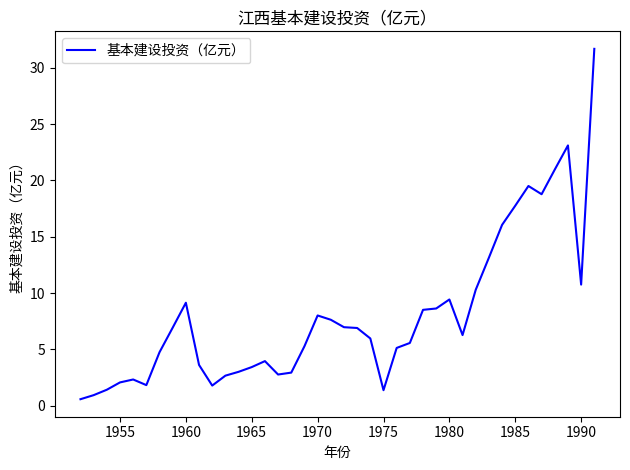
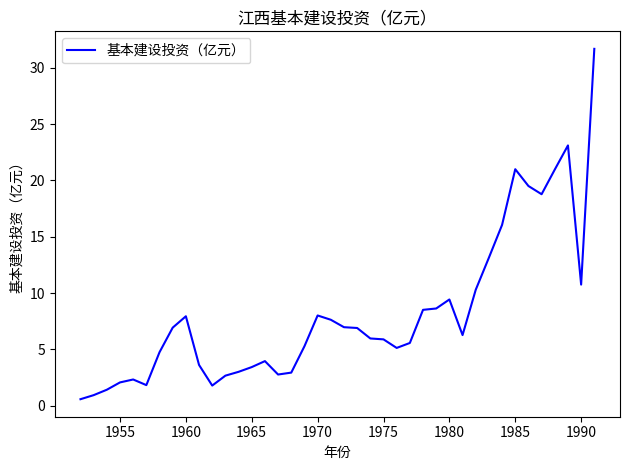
1960: 9.1 -> 7.9
1975: 1.4 -> 5.9
1985: 17.8 -> 21.0
